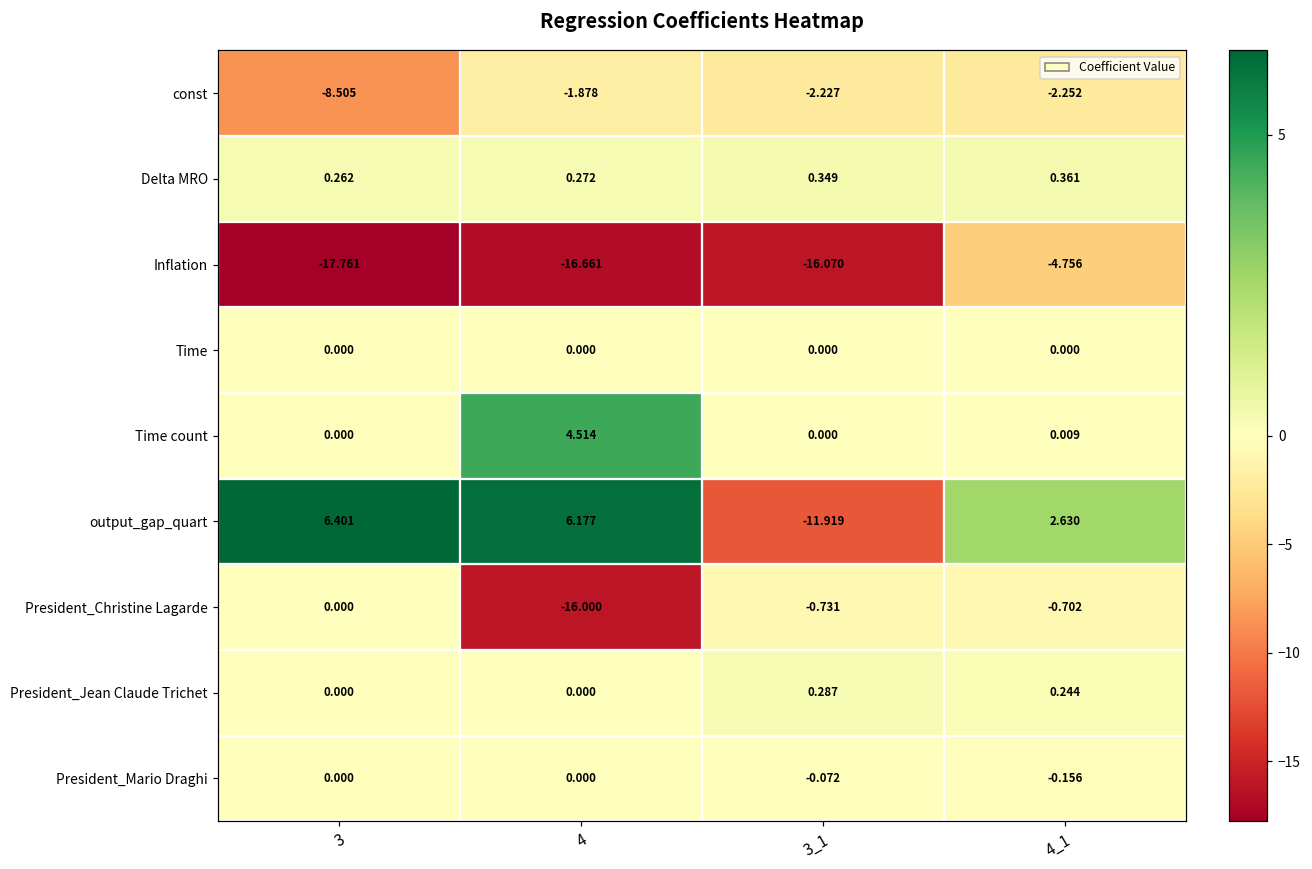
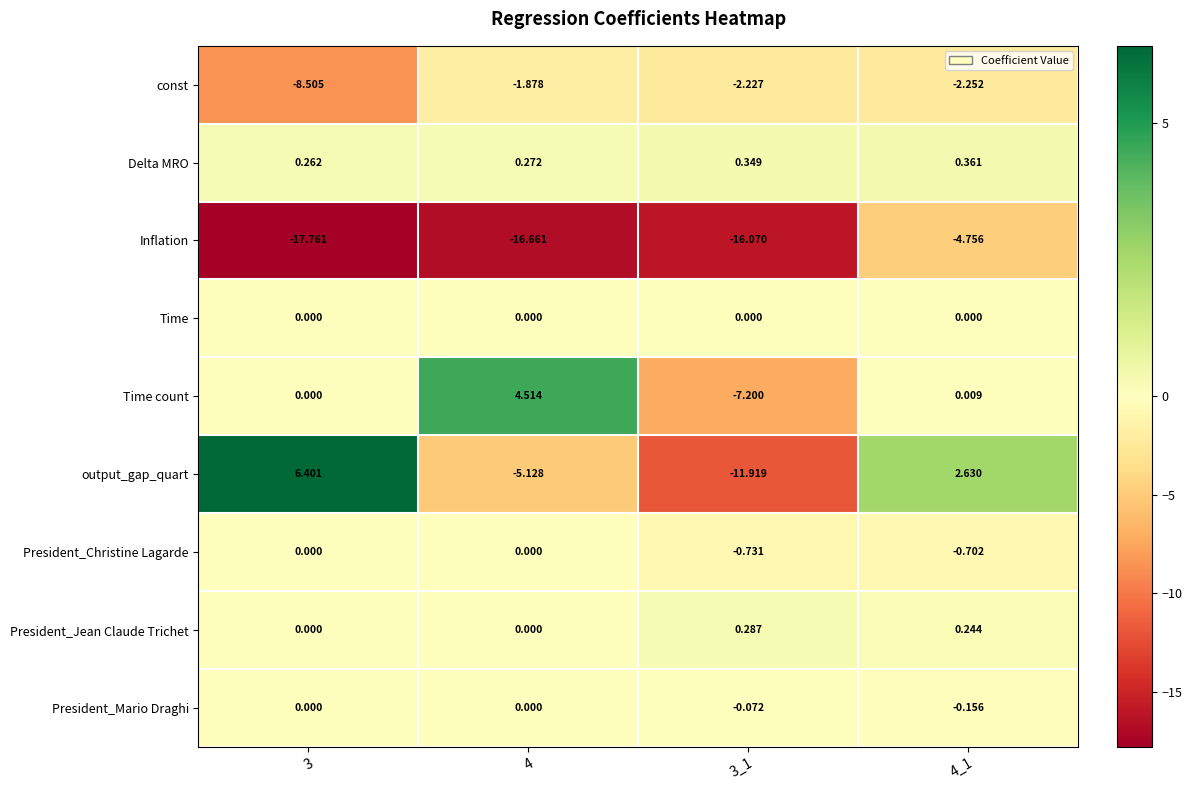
Time count, 3_1: 0.000 -> -7.200
output_gap_quart, 4: 6.177 -> -5.128
President_Christine Lagarde, 4: -16.000 -> 0.000
